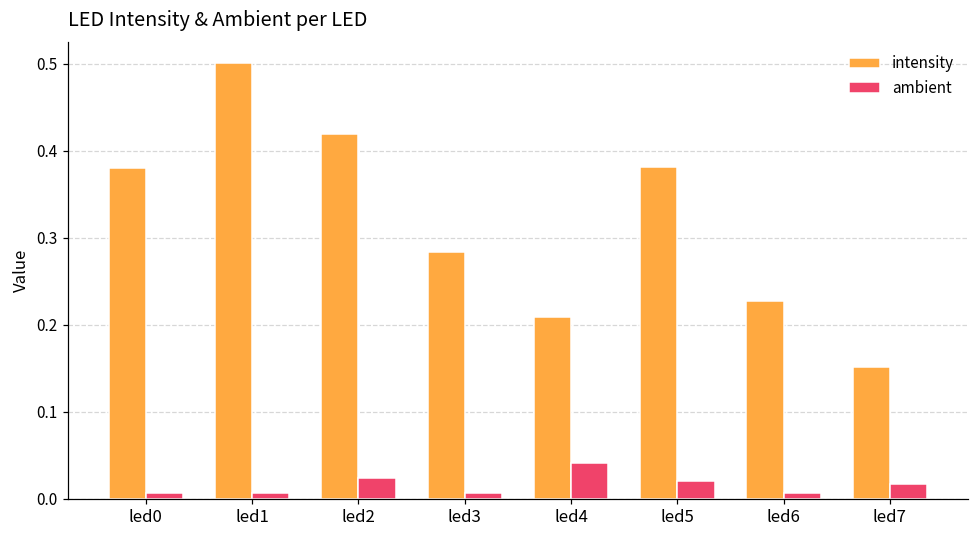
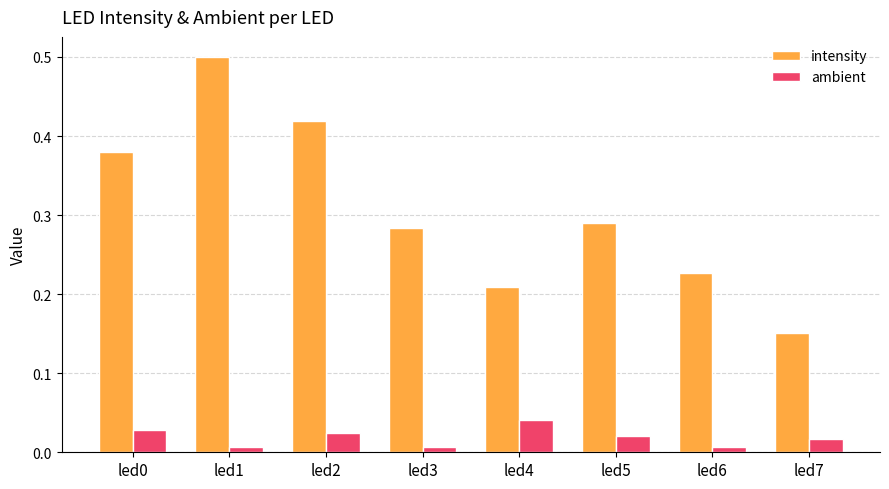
ambient, led0: 0.01 -> 0.03
intensity, led5: 0.38 -> 0.29
